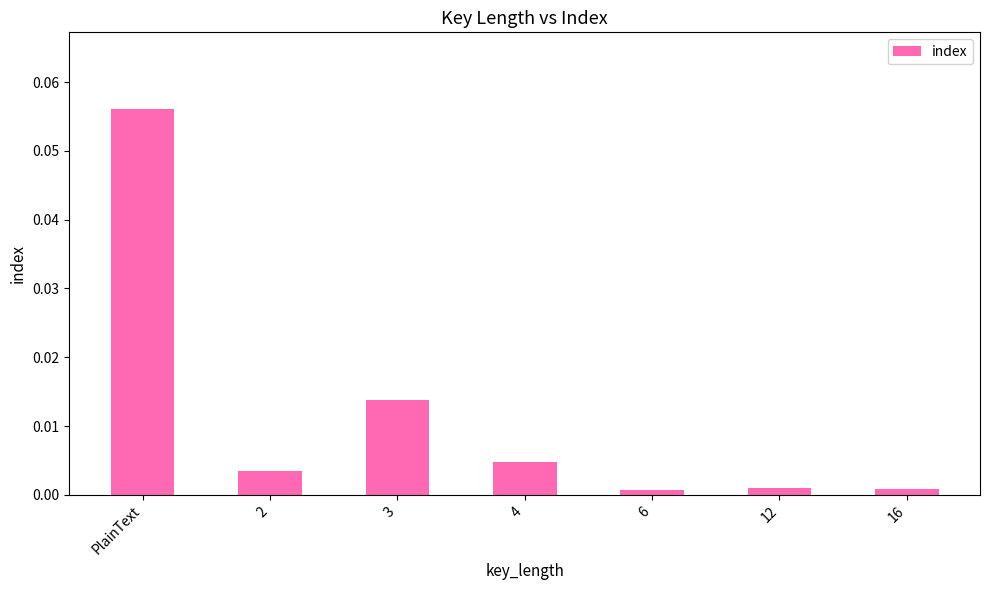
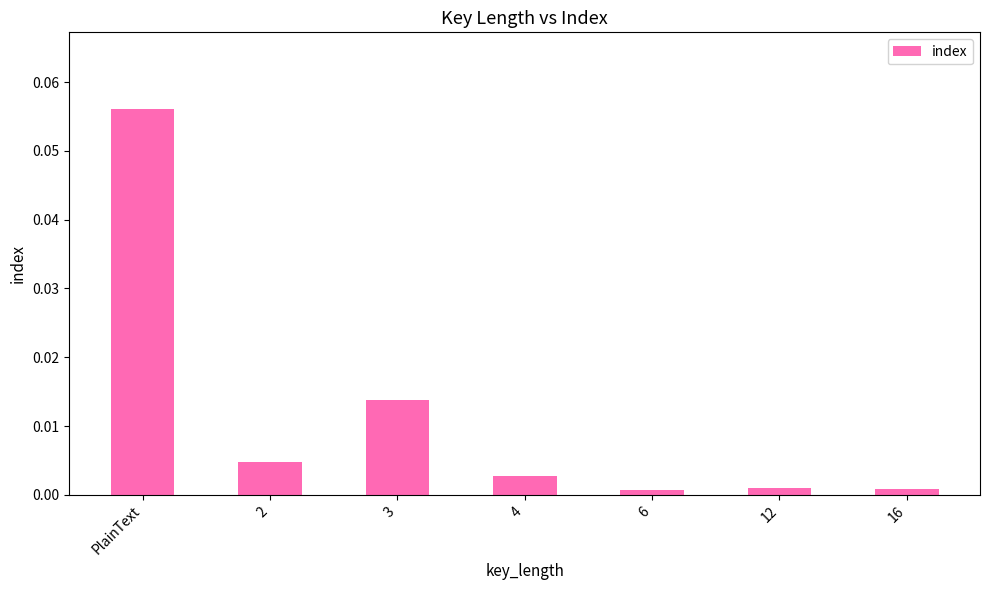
2: 0.004 -> 0.005
4: 0.005 -> 0.003
